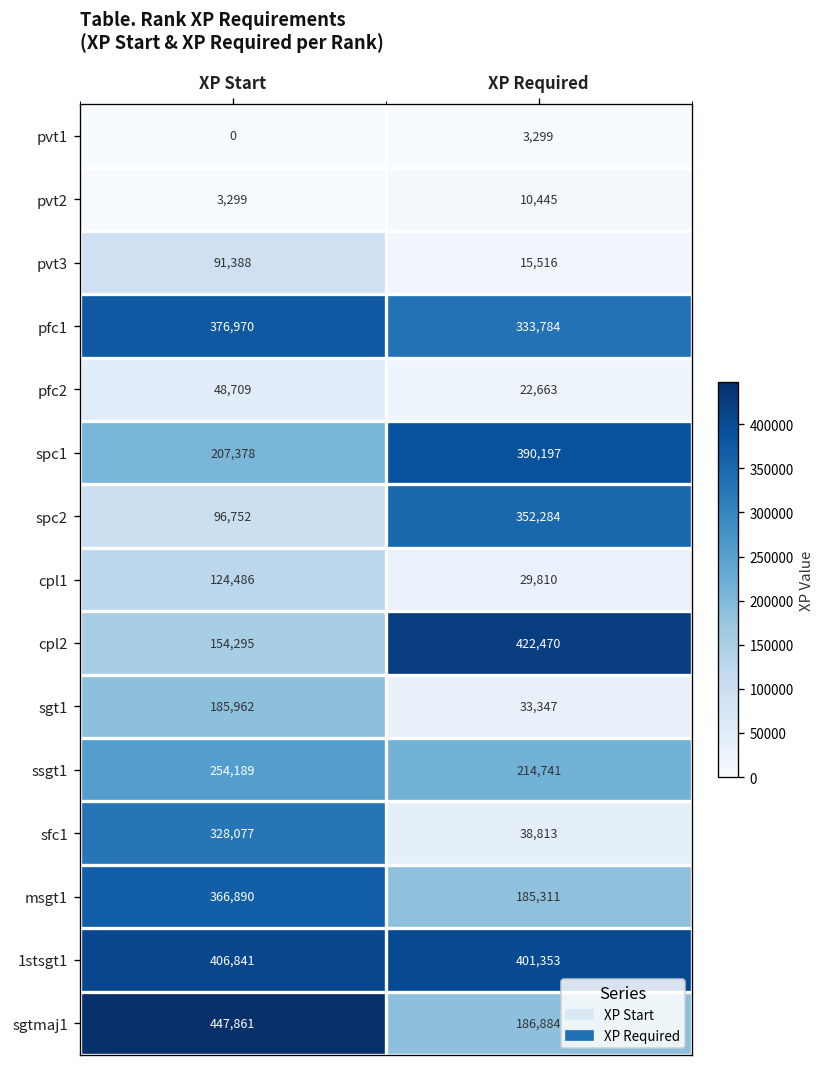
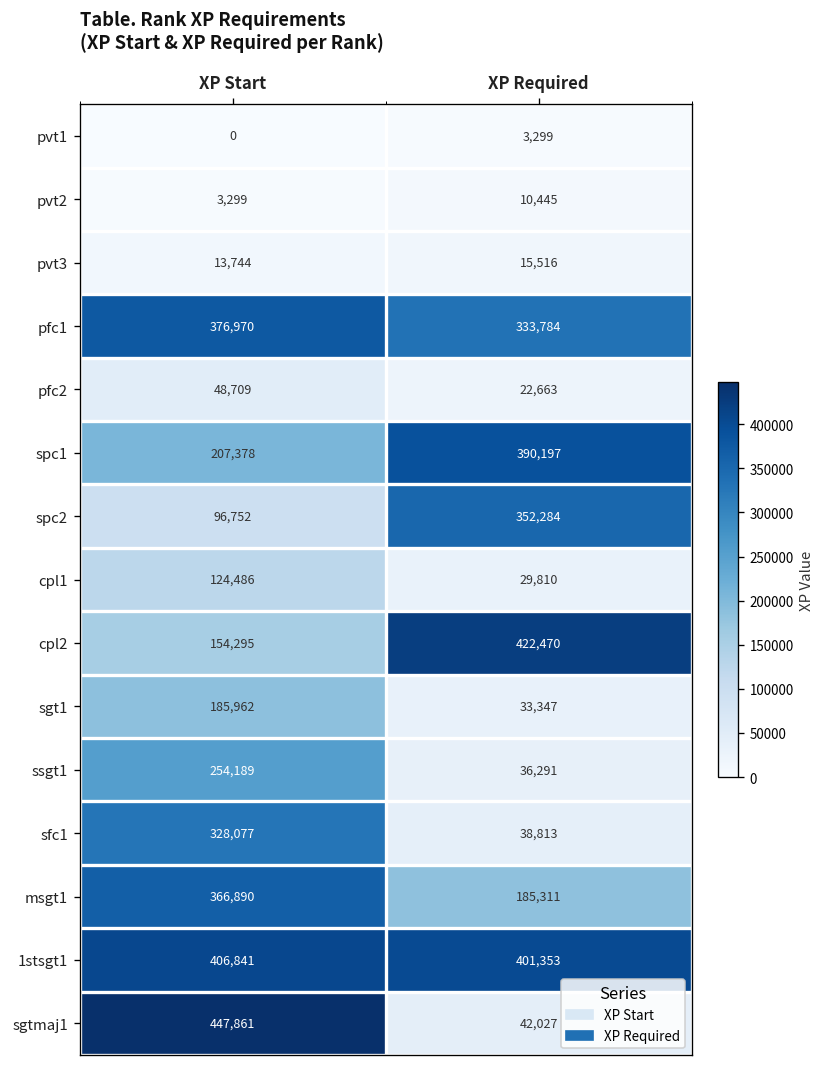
pvt3, XP Start: 91,388 -> 13,744
ssgt1, XP Required: 214,741 -> 36,291
sgtmaj1, XP Required: 186,884 -> 42,027
